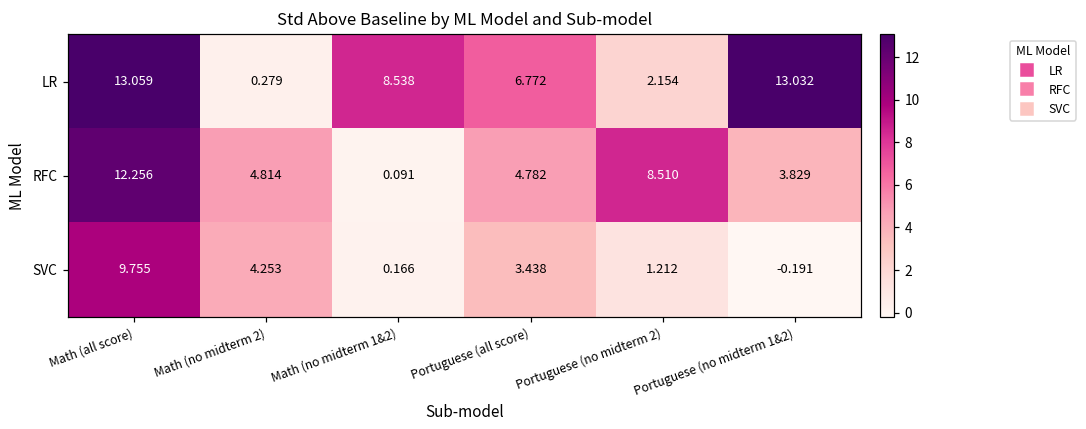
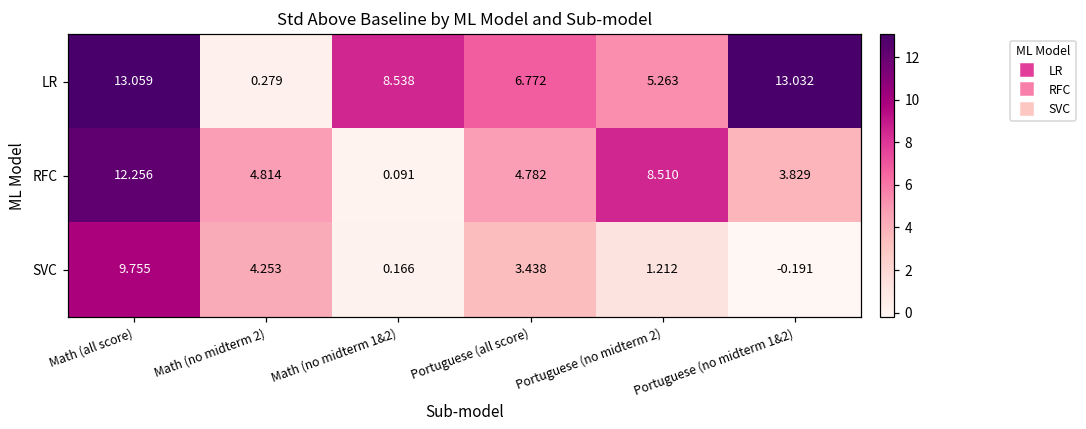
LR, Portuguese (no midterm 2): 2.154 -> 5.263
